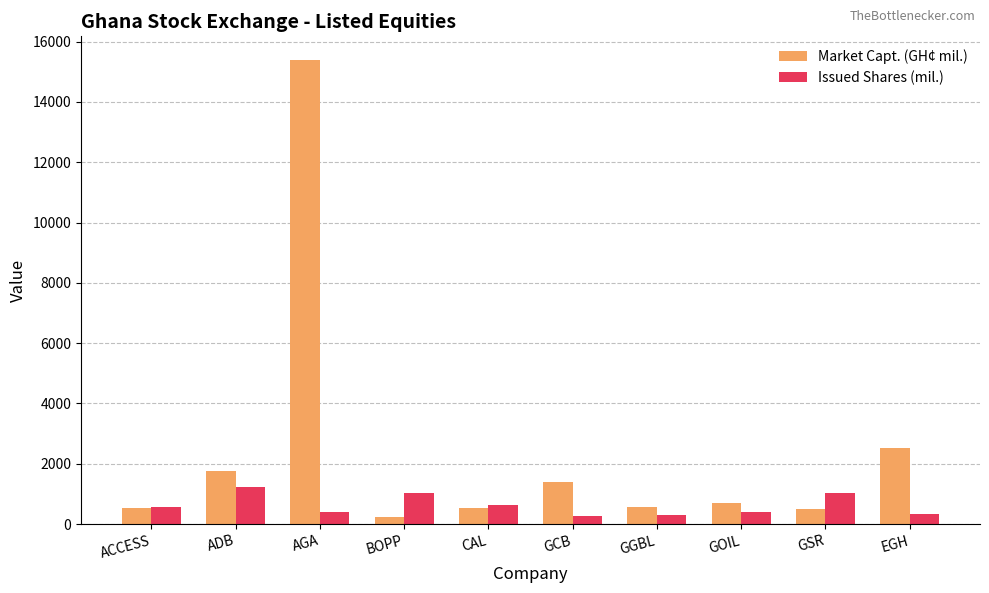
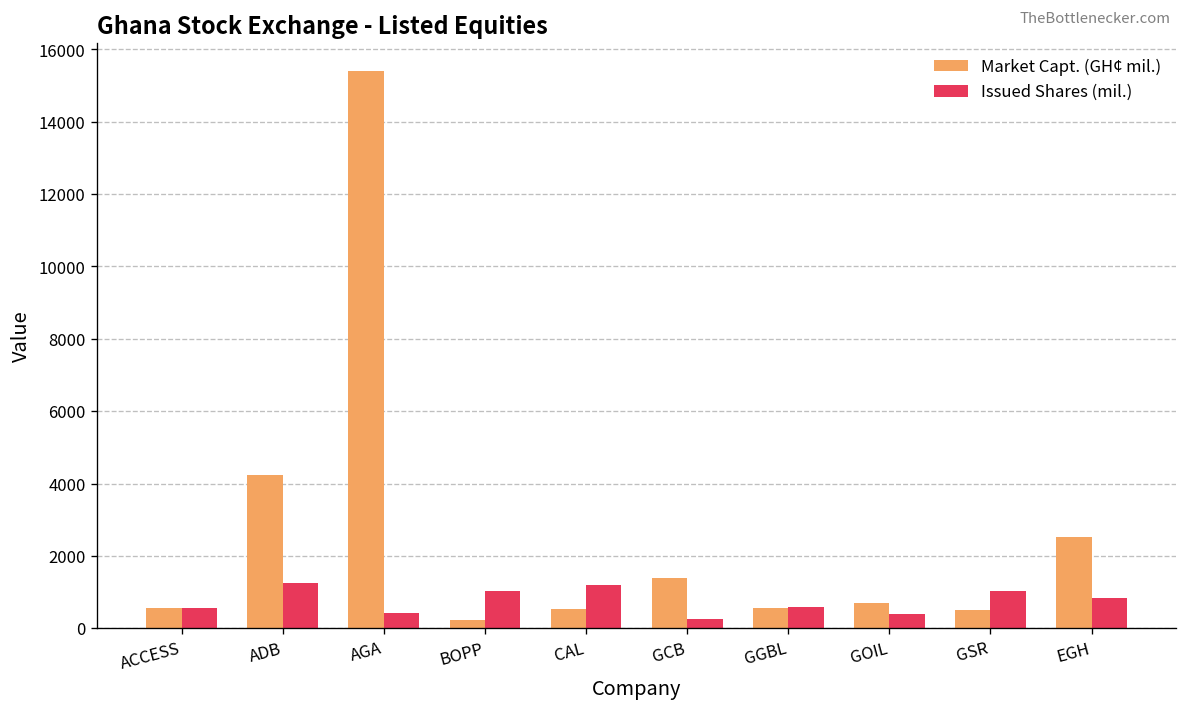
Market Capt. (GH¢ mil.), ADB: 1800 -> 4200
Issued Shares (mil.), CAL: 600 -> 1200
Issued Shares (mil.), GGBL: 300 -> 600
Issued Shares (mil.), EGH: 300 -> 800
